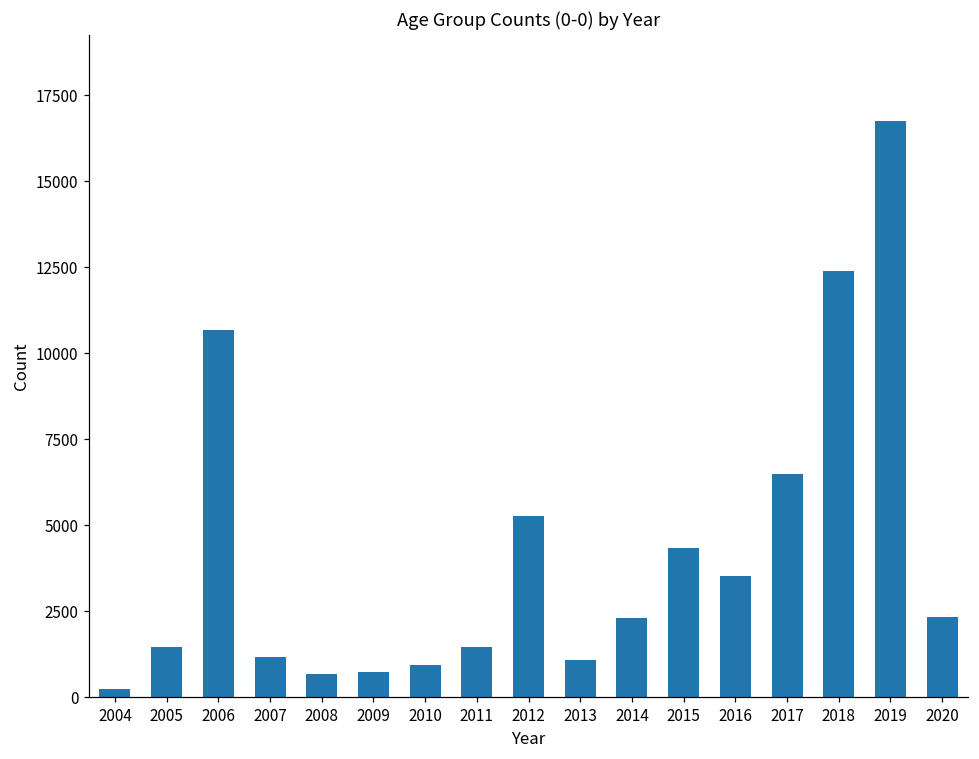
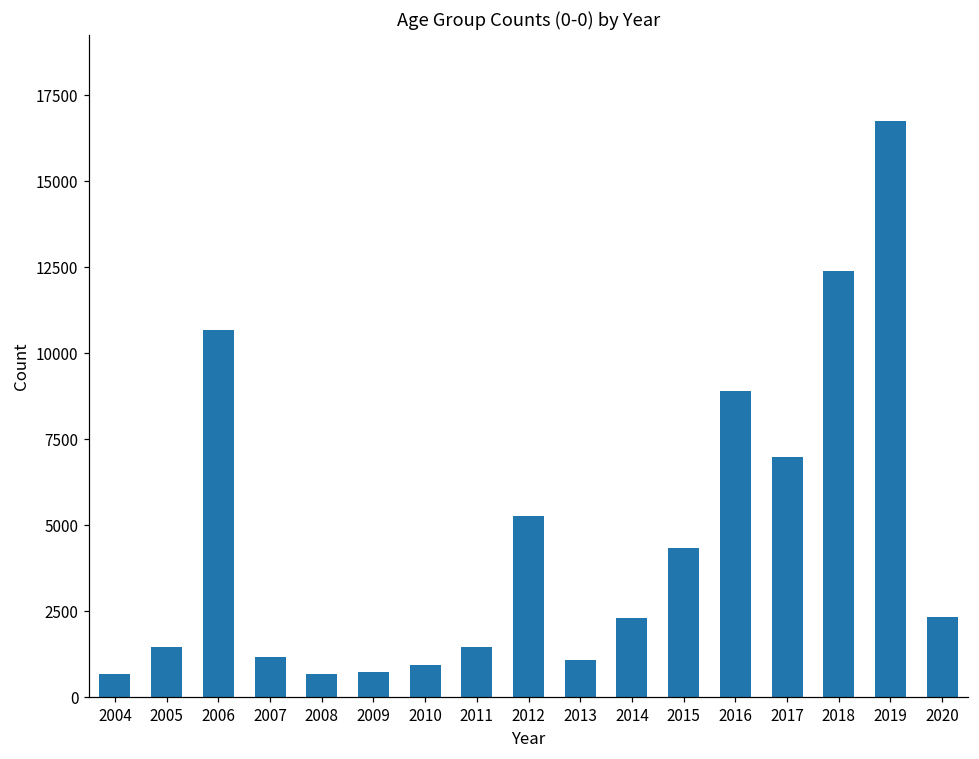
2004: 200 -> 700
2016: 3500 -> 8900
2017: 6500 -> 7000
